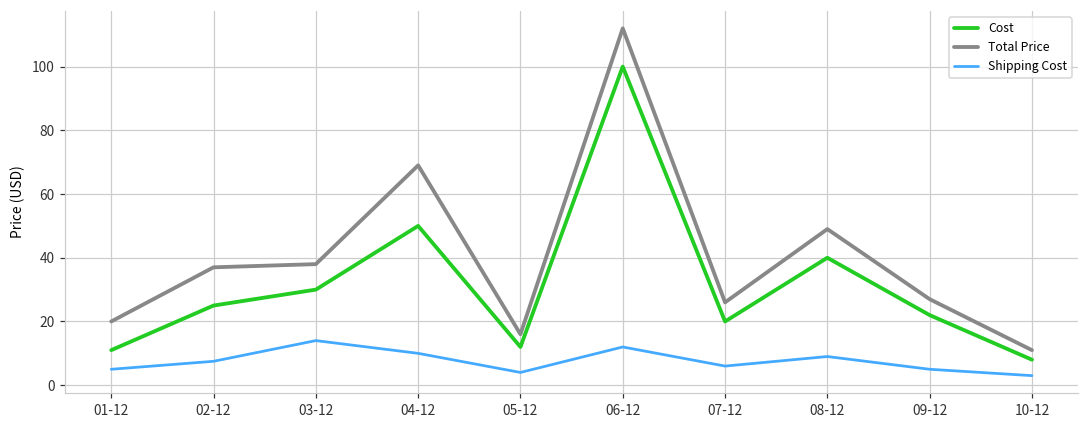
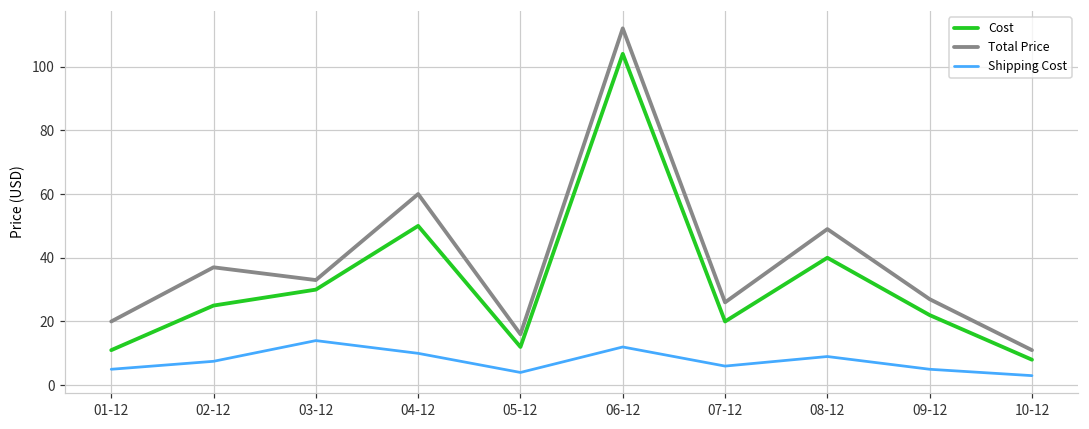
Total Price, 03-12: 38 -> 33
Total Price, 04-12: 69 -> 60
Cost, 06-12: 100 -> 104
